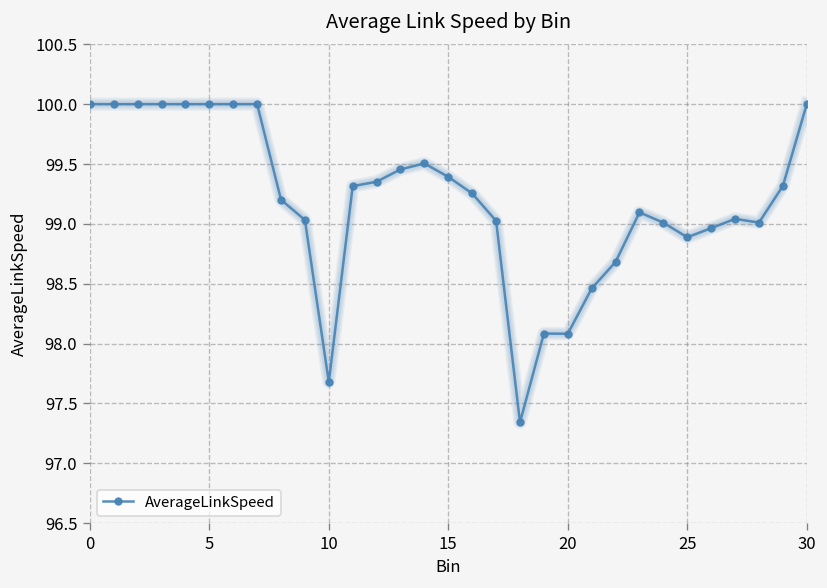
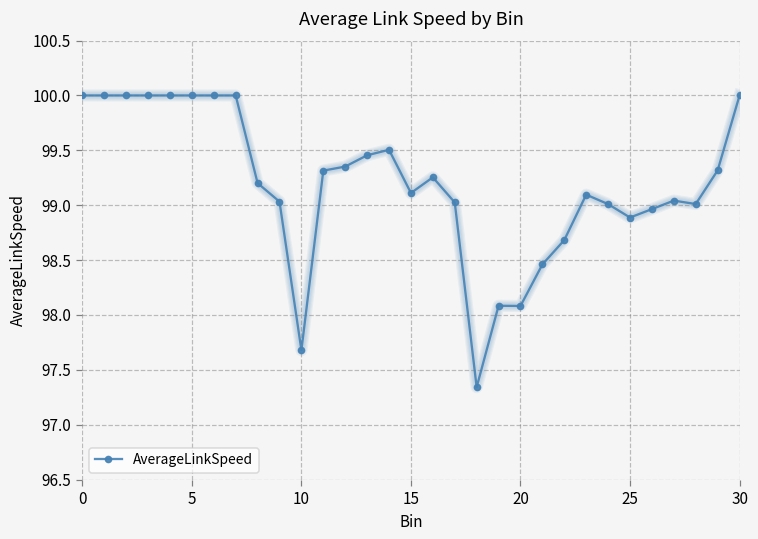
15: 99.4 -> 99.1
